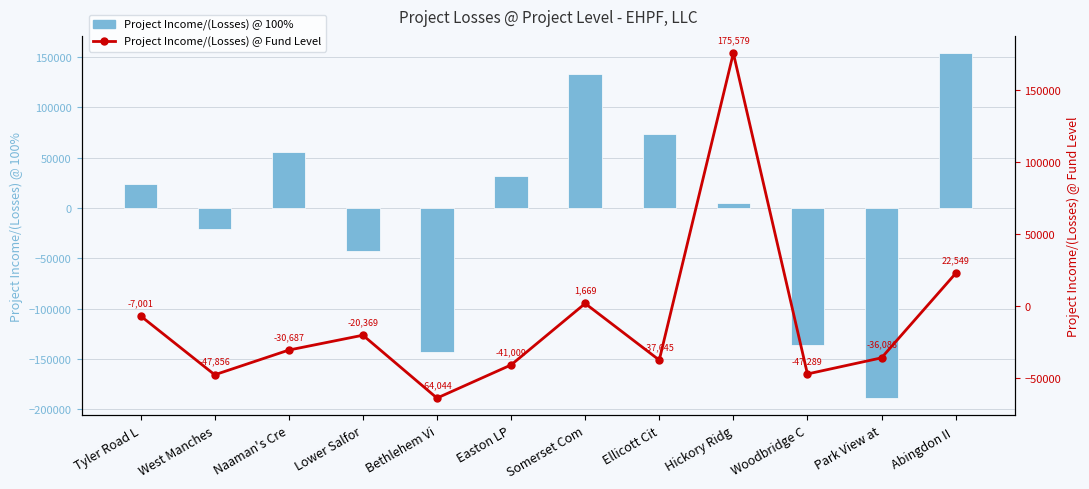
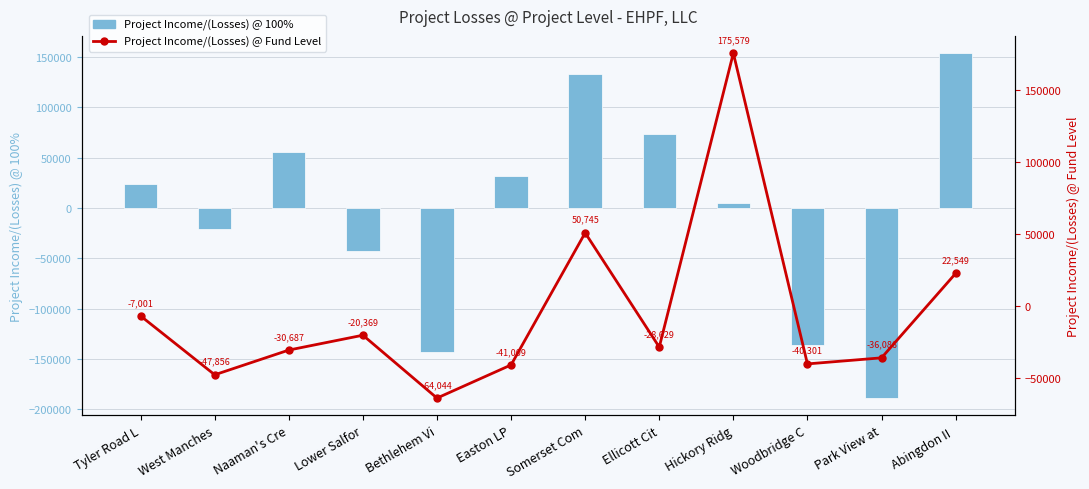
Project Income/(Losses) @ Fund Level, Somerset Com: 1,669 -> 50,745
Project Income/(Losses) @ Fund Level, Ellicott Cit: -37,645 -> -28,629
Project Income/(Losses) @ Fund Level, Woodbridge C: -47,289 -> -40,301
